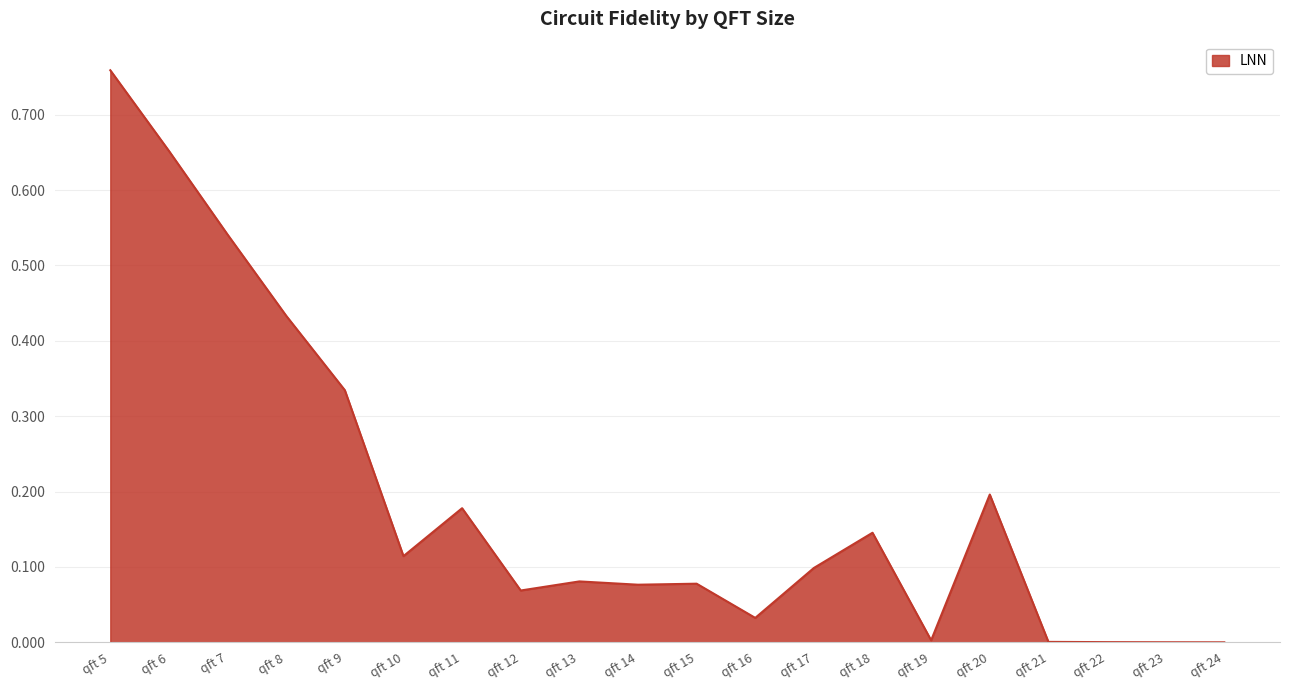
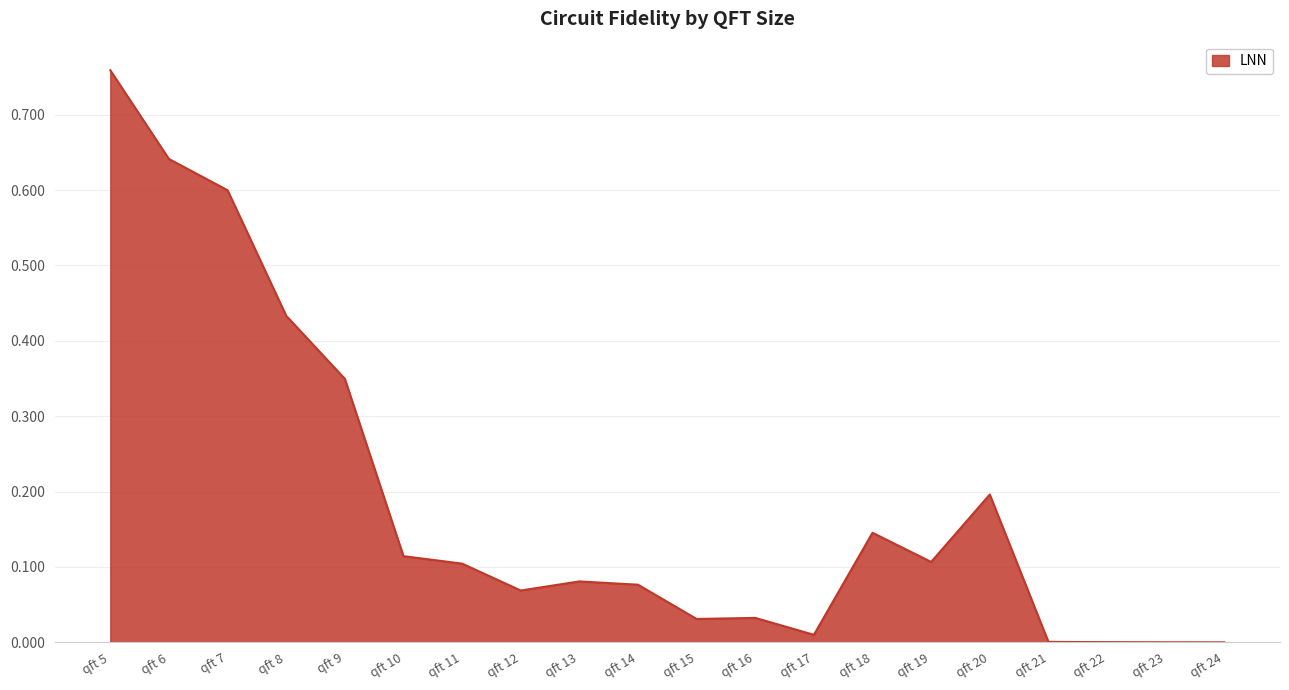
qft 6: 0.65 -> 0.64
qft 7: 0.54 -> 0.60
qft 9: 0.33 -> 0.35
qft 11: 0.18 -> 0.10
qft 15: 0.08 -> 0.03
qft 17: 0.10 -> 0.01
qft 19: 0.00 -> 0.11
